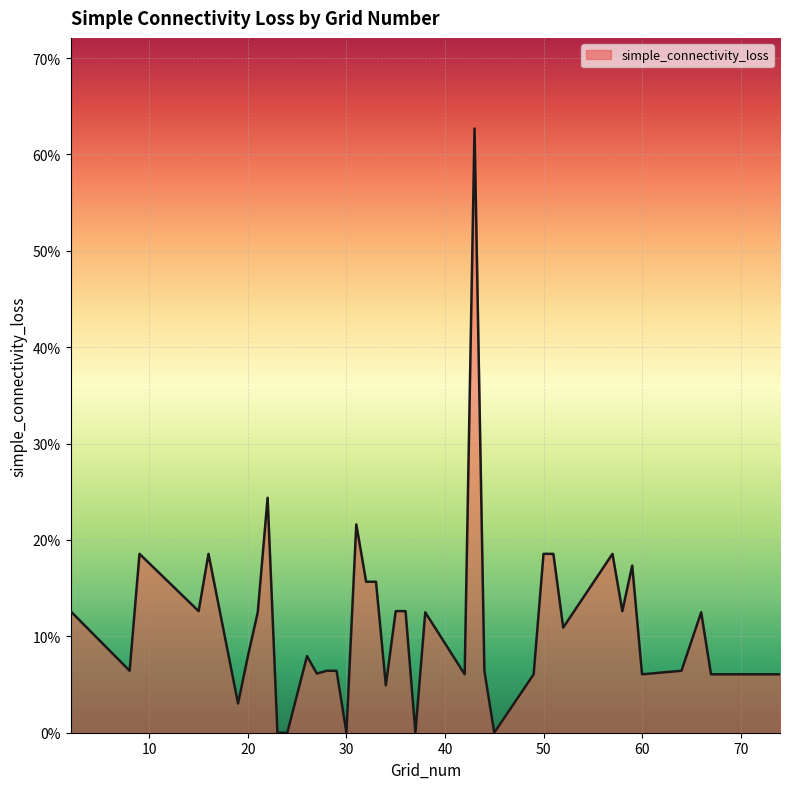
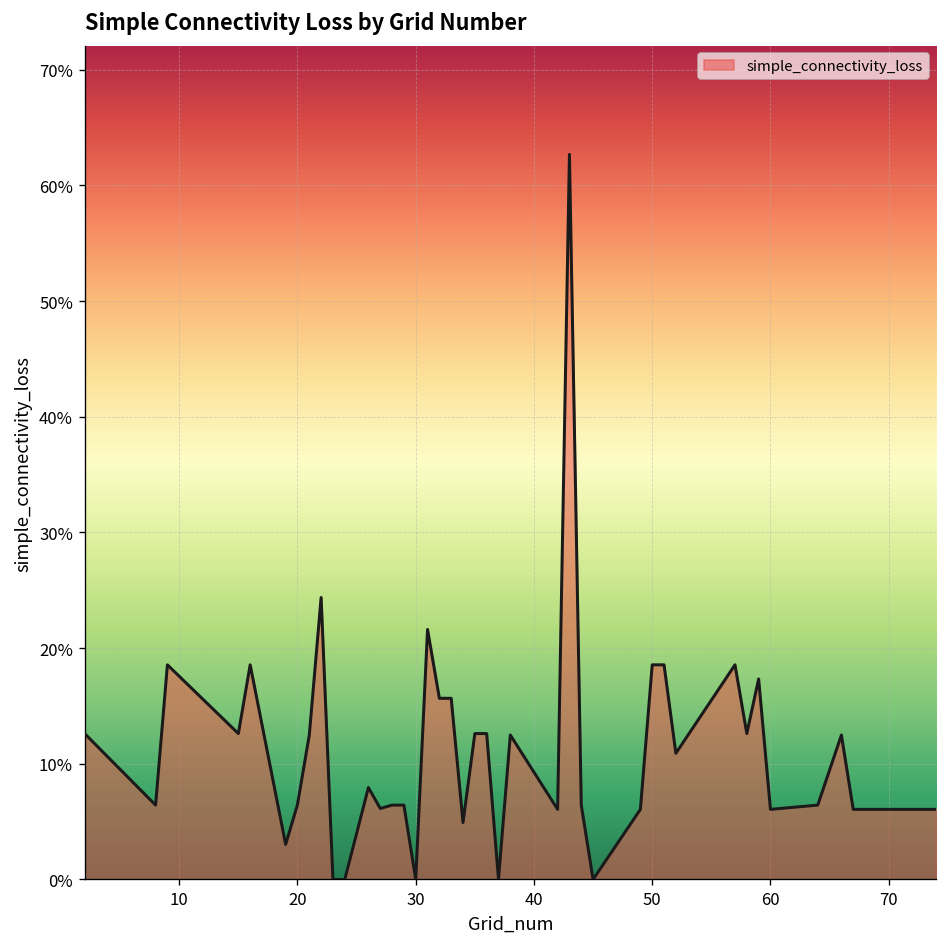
20: 8% -> 6%
